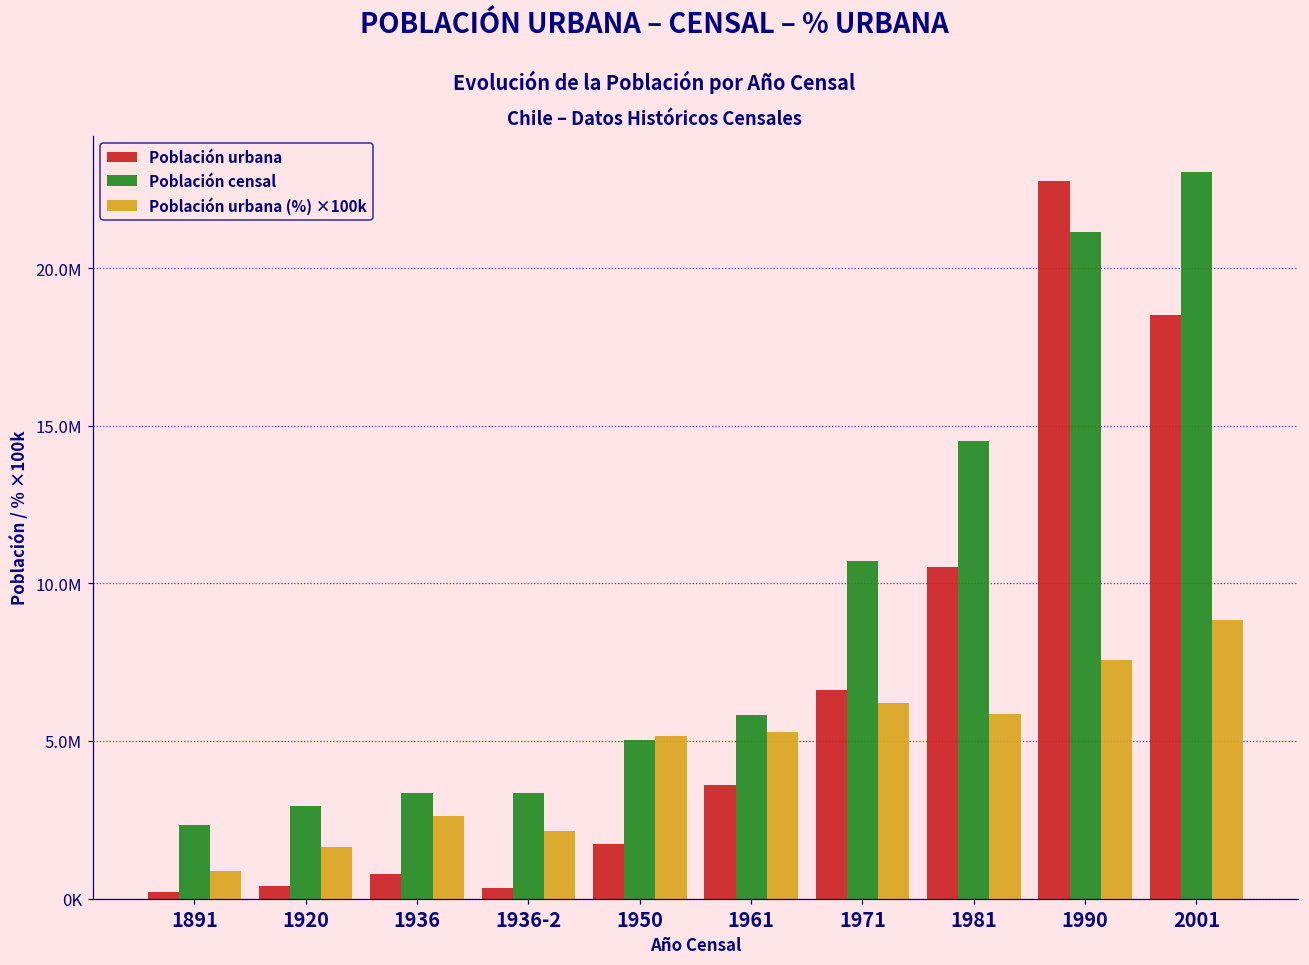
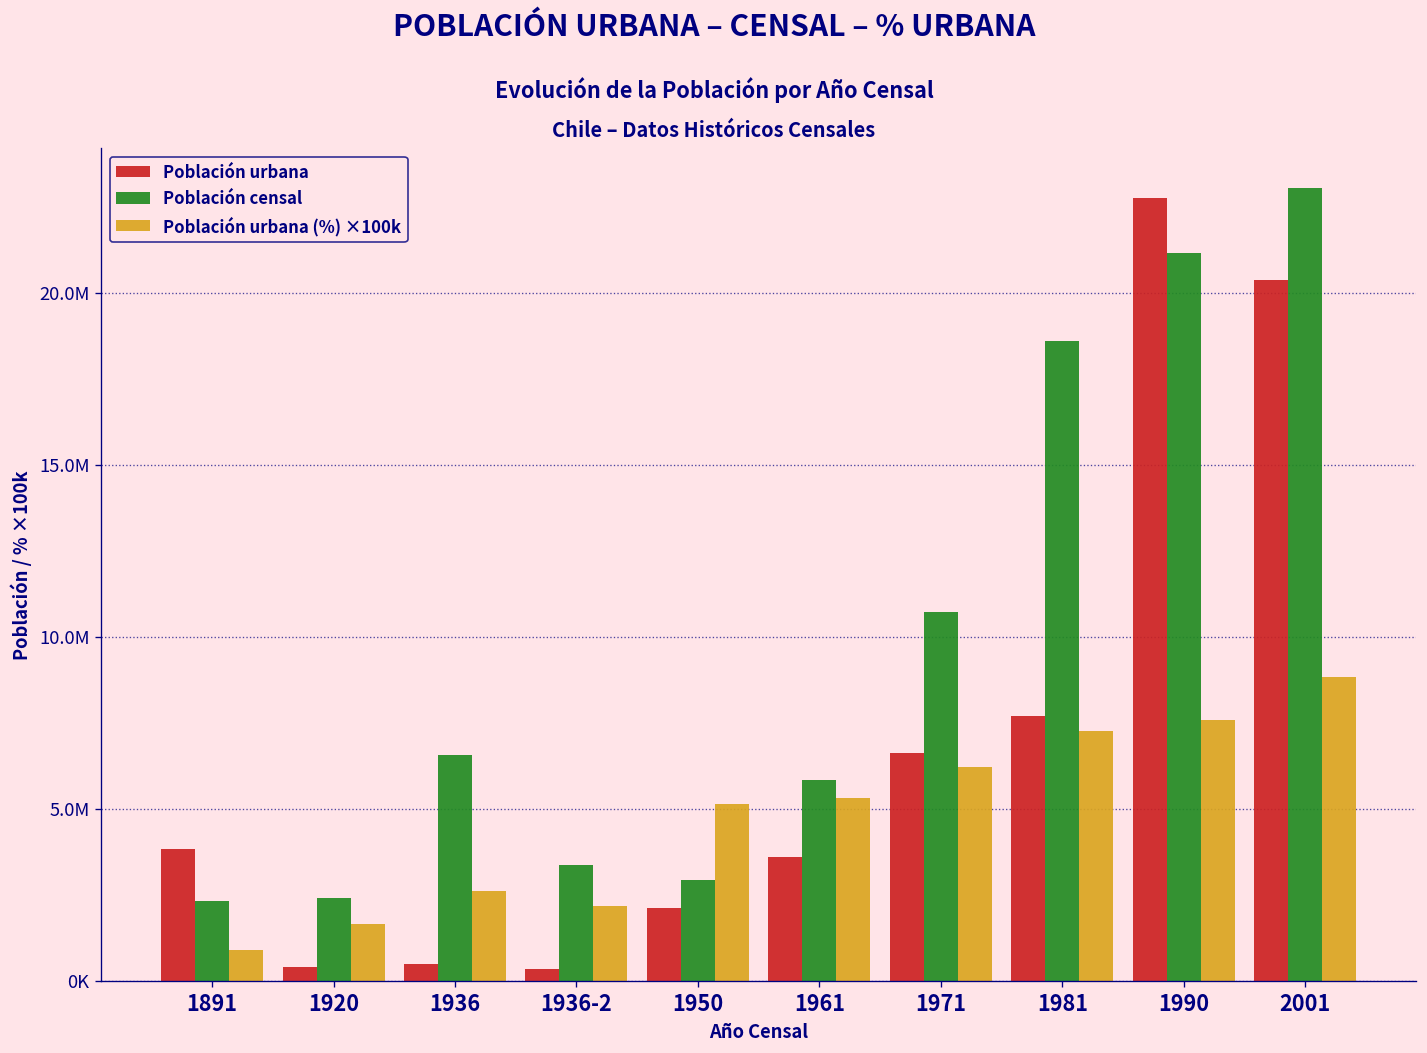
Población urbana, 1891: 200000 -> 3800000
Población censal, 1920: 2900000 -> 2400000
Población urbana, 1936: 800000 -> 500000
Población censal, 1936: 3400000 -> 6500000
Población urbana, 1950: 1700000 -> 2100000
Población censal, 1950: 5000000 -> 2900000
Población urbana, 1981: 10500000 -> 7700000
Población censal, 1981: 14500000 -> 18600000
Población urbana (%) ×100k, 1981: 5900000 -> 7300000
Población urbana, 2001: 18500000 -> 20400000
